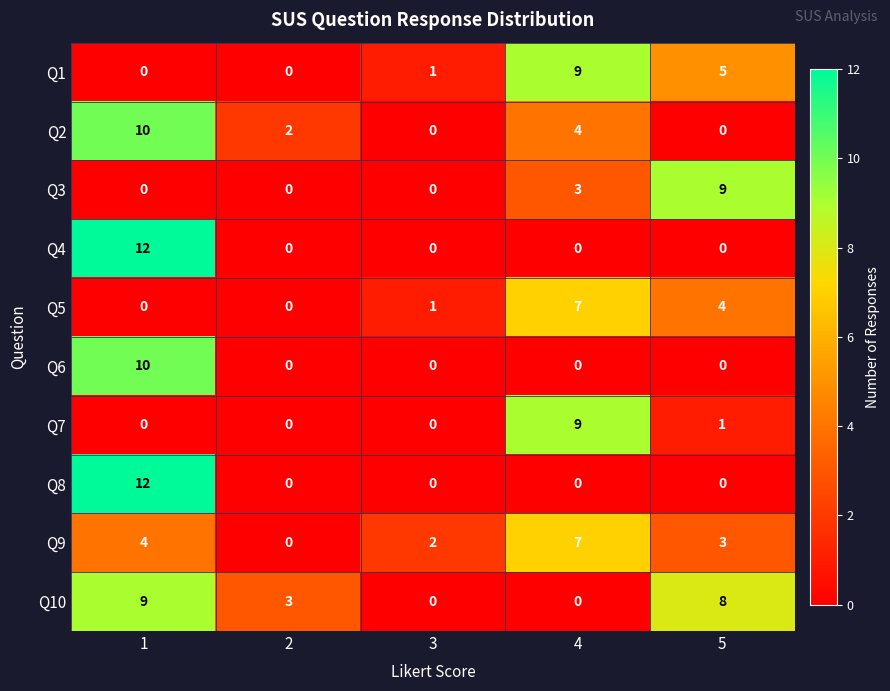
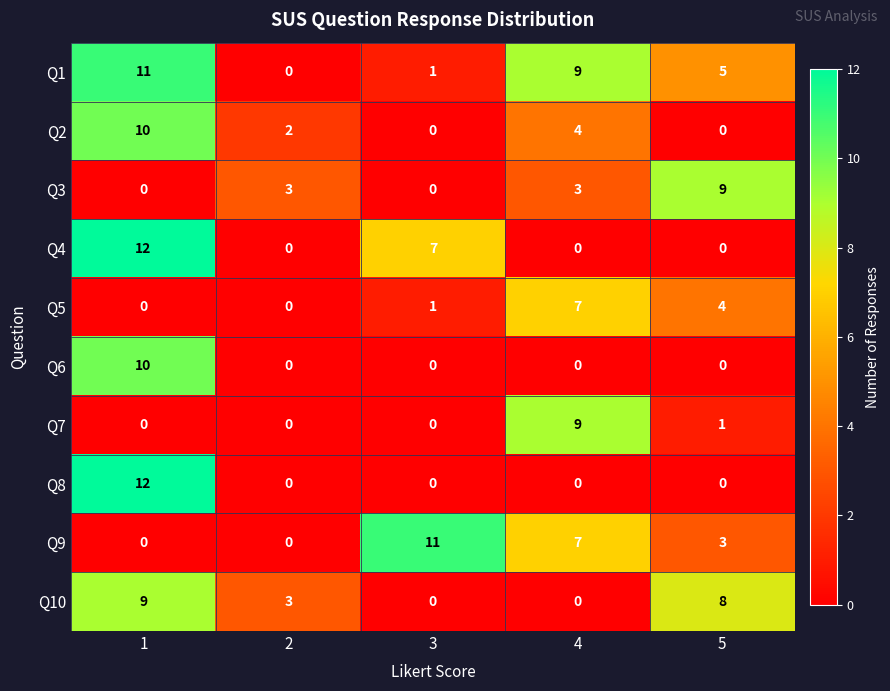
Q1, 1: 0 -> 11
Q3, 2: 0 -> 3
Q4, 3: 0 -> 7
Q9, 1: 4 -> 0
Q9, 3: 2 -> 11
